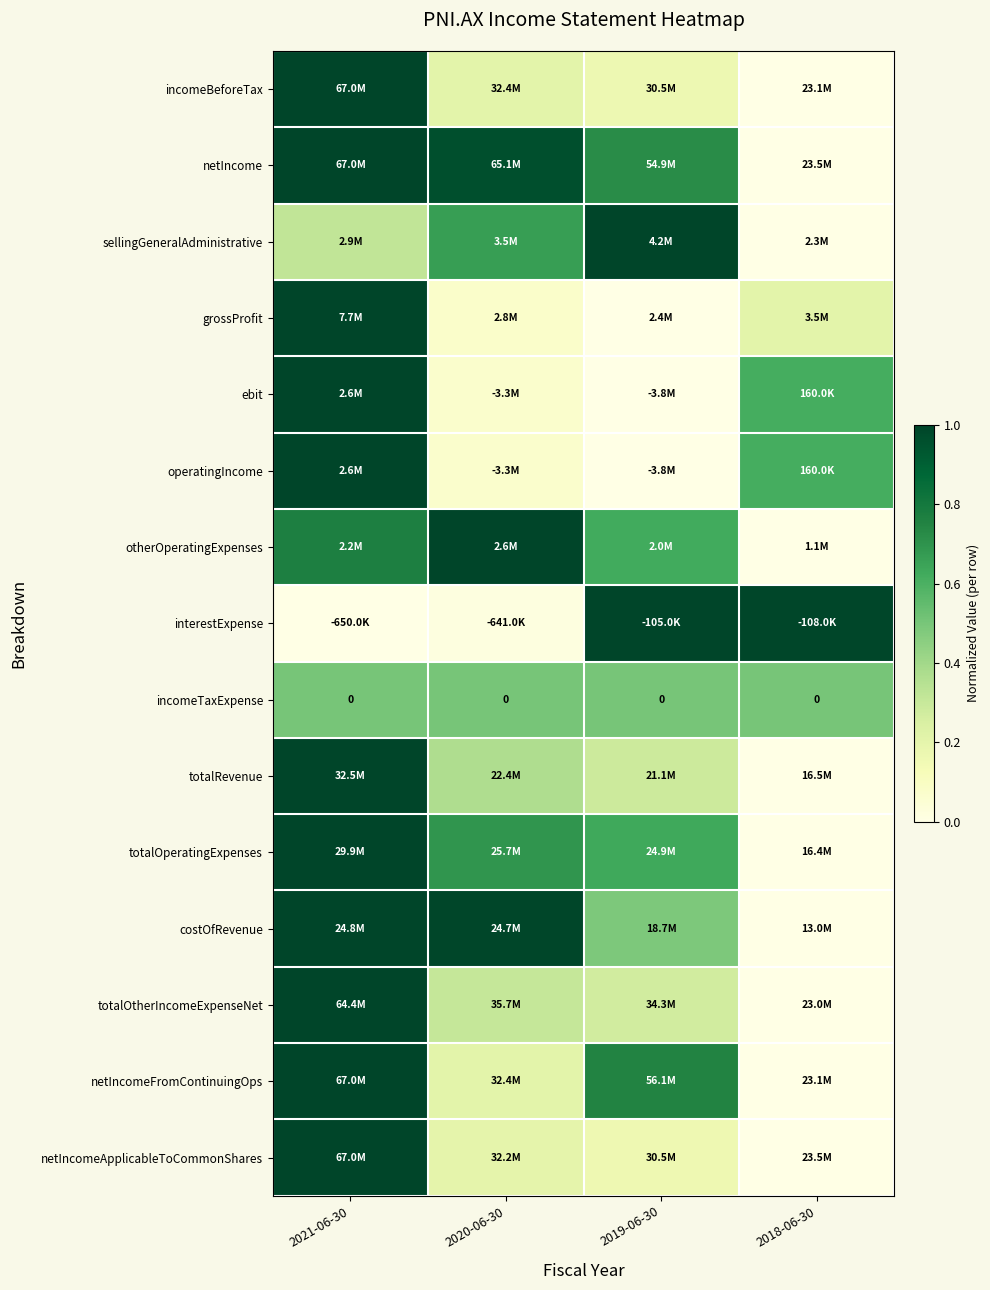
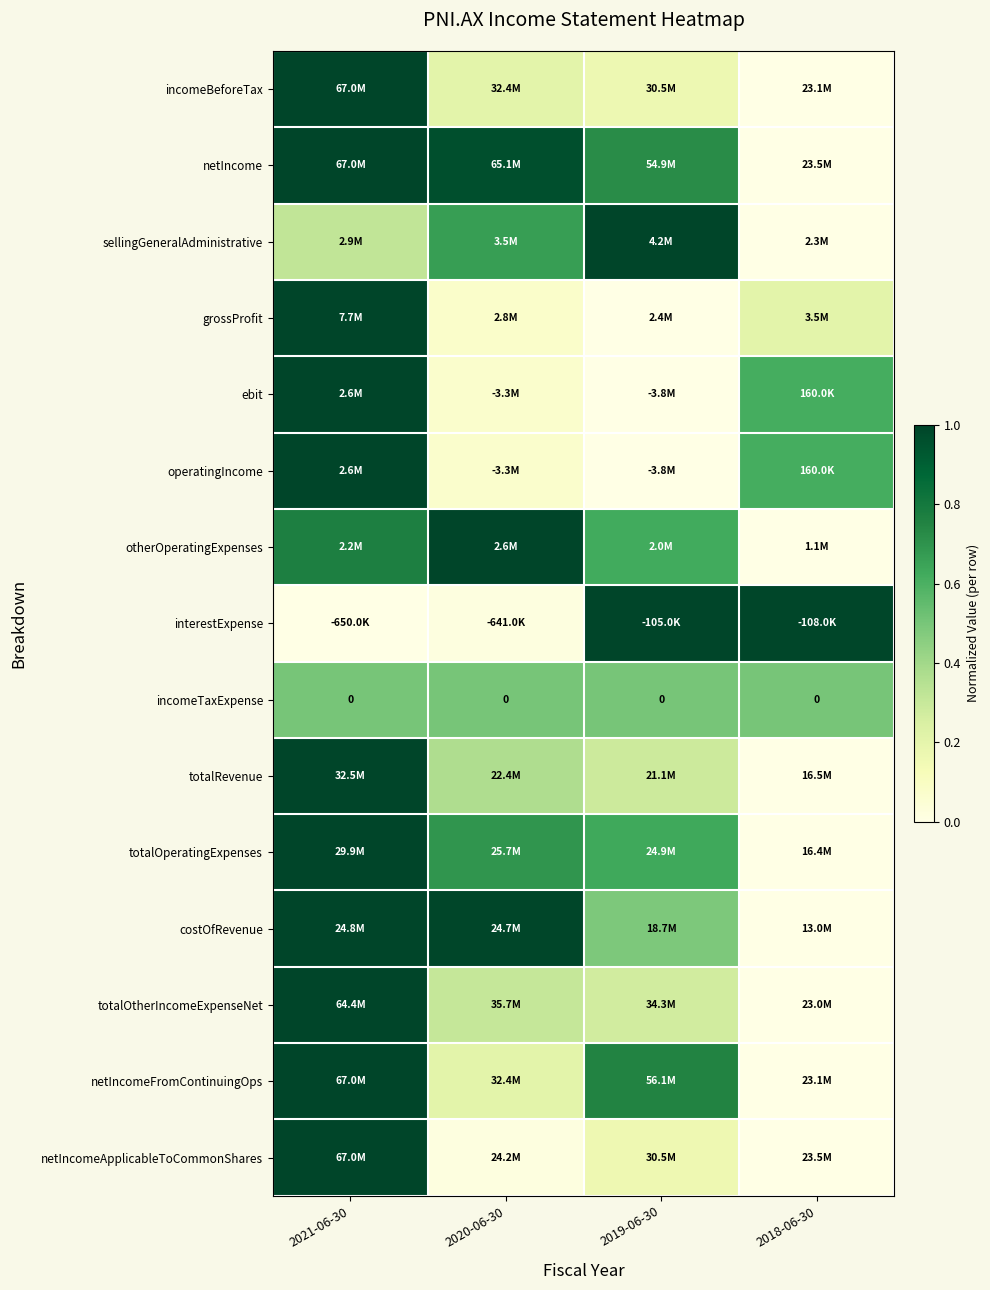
netIncomeApplicableToCommonShares, 2020-06-30: 32.2M -> 24.2M
